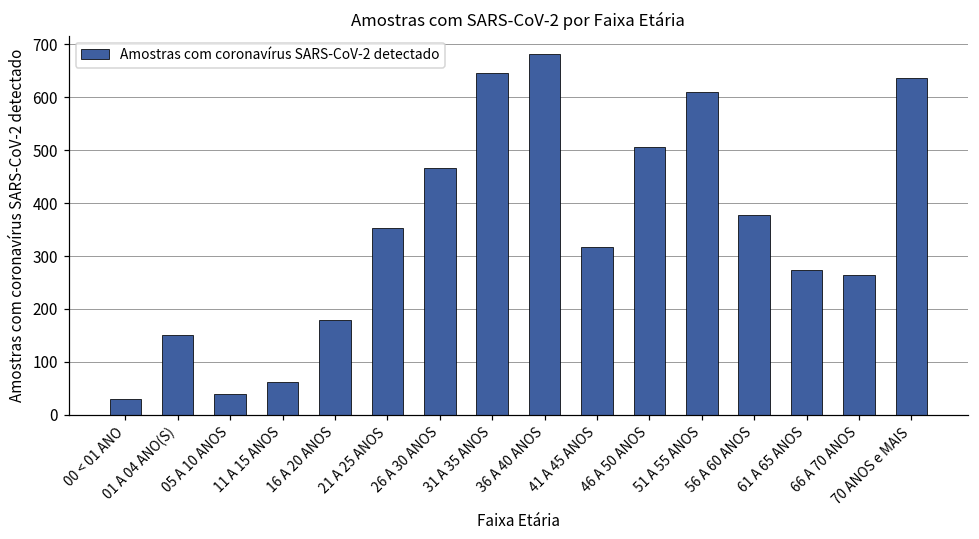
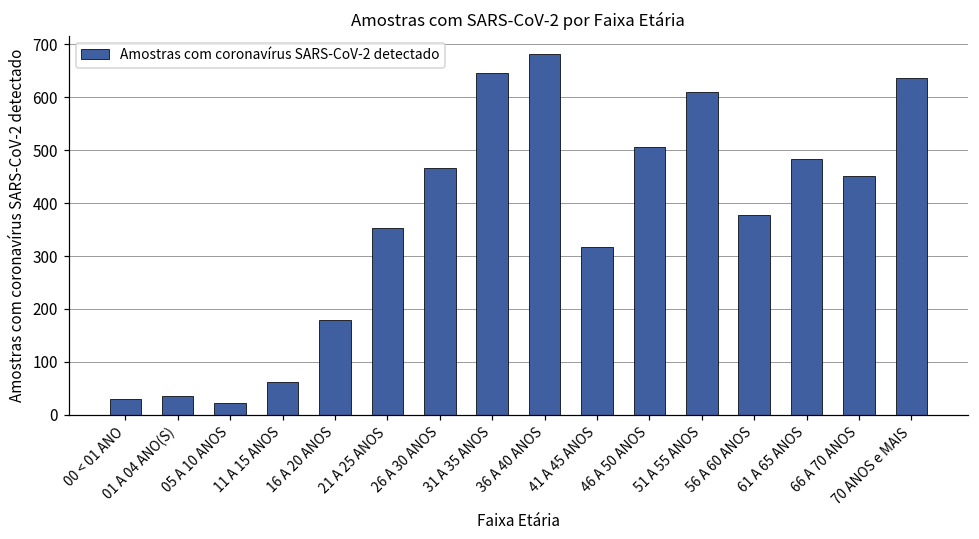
01 A 04 ANO(S): 150 -> 40
05 A 10 ANOS: 40 -> 20
61 A 65 ANOS: 270 -> 480
66 A 70 ANOS: 270 -> 450
